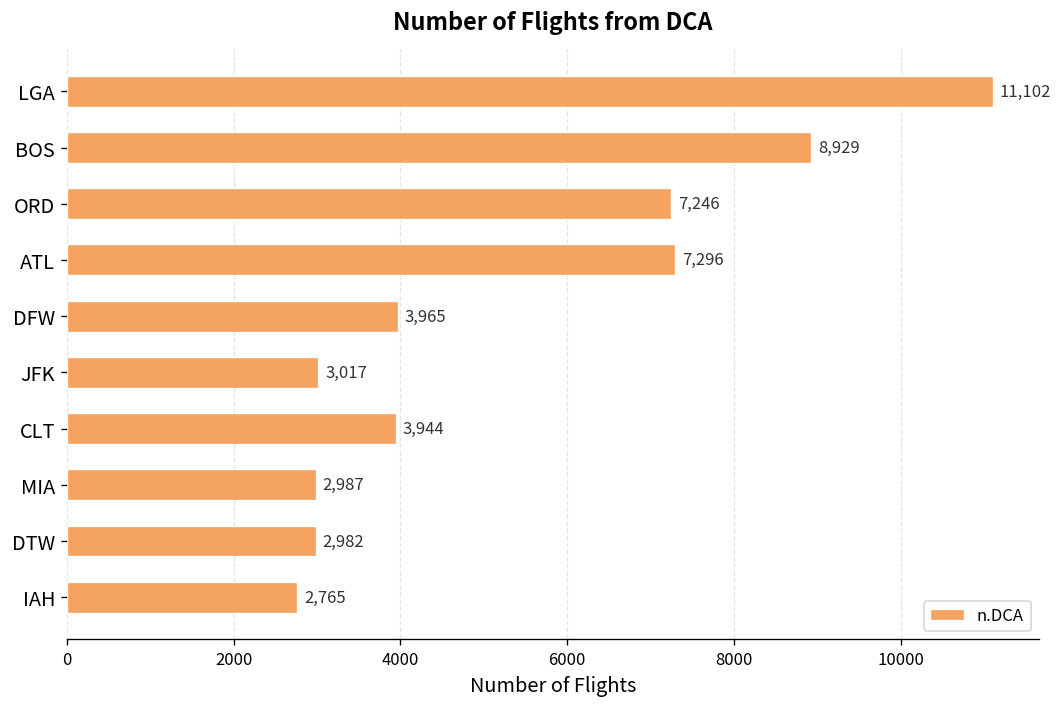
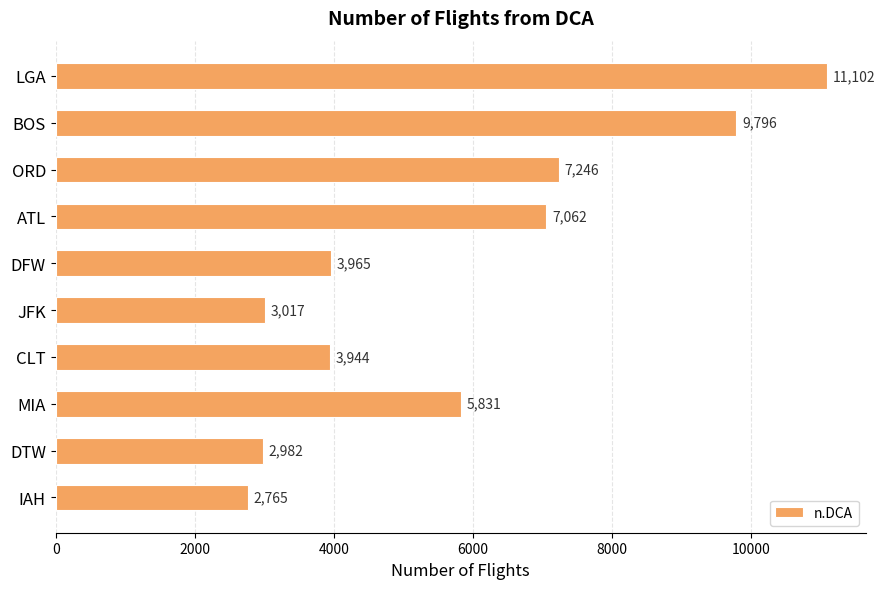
BOS: 8,929 -> 9,796
ATL: 7,296 -> 7,062
MIA: 2,987 -> 5,831
